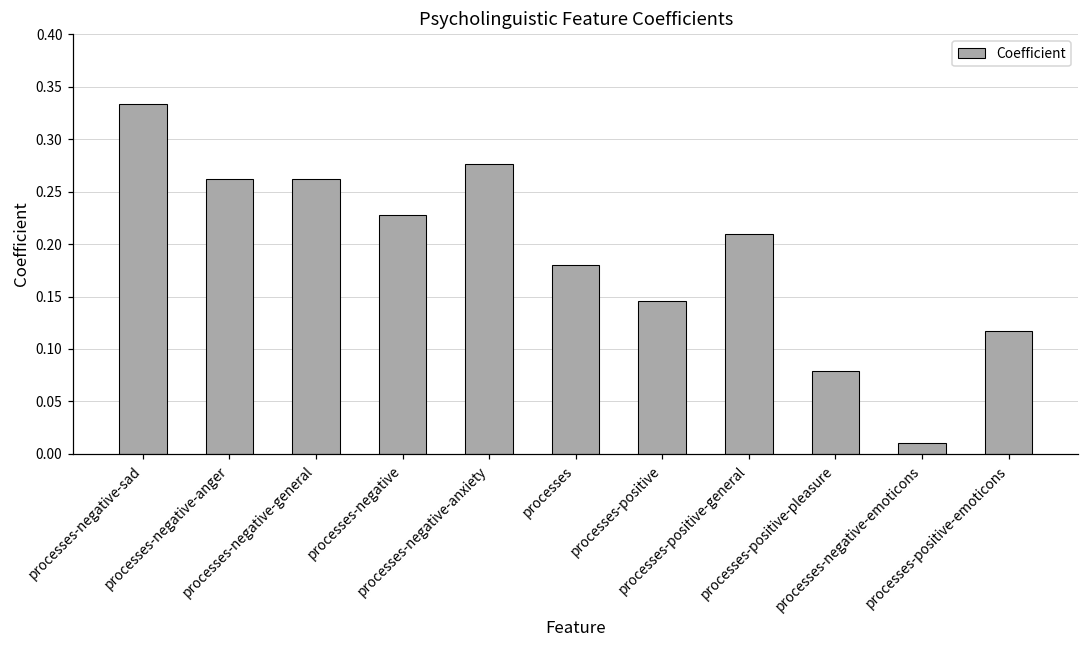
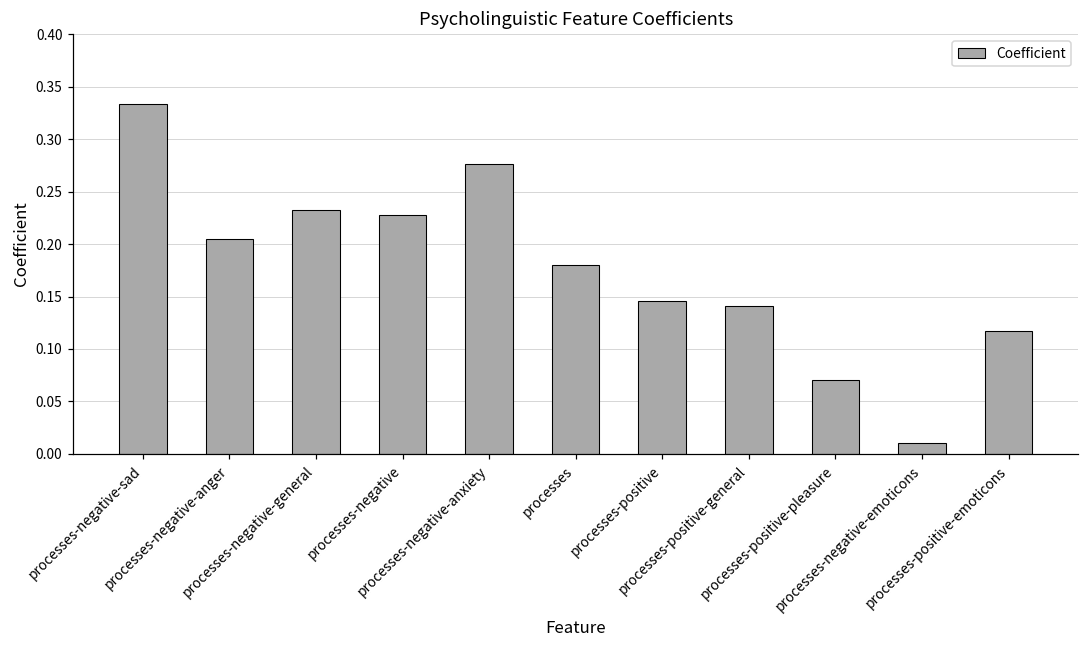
processes-negative-anger: 0.26 -> 0.20
processes-negative-general: 0.26 -> 0.23
processes-positive-general: 0.21 -> 0.14
processes-positive-pleasure: 0.08 -> 0.07
